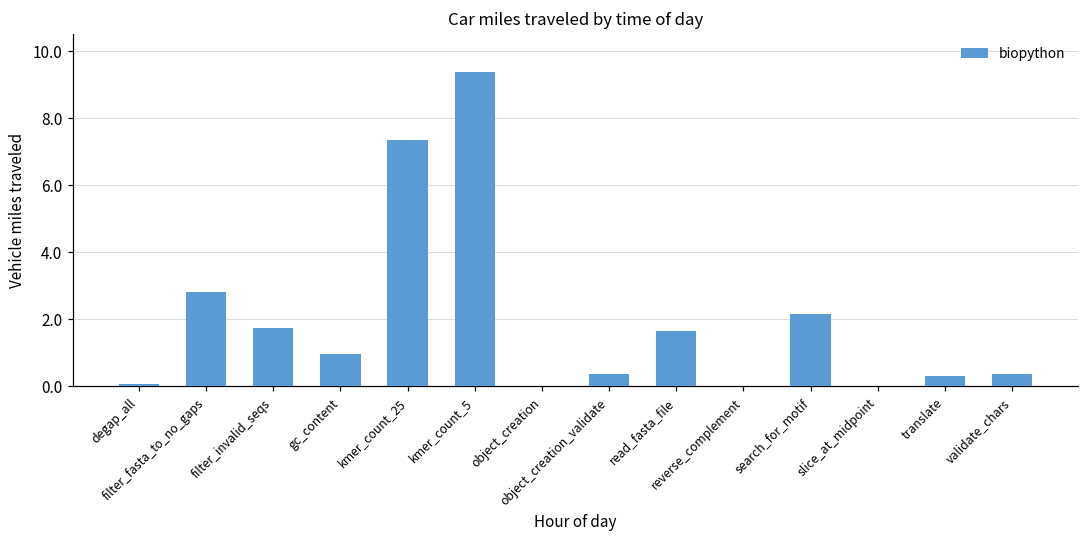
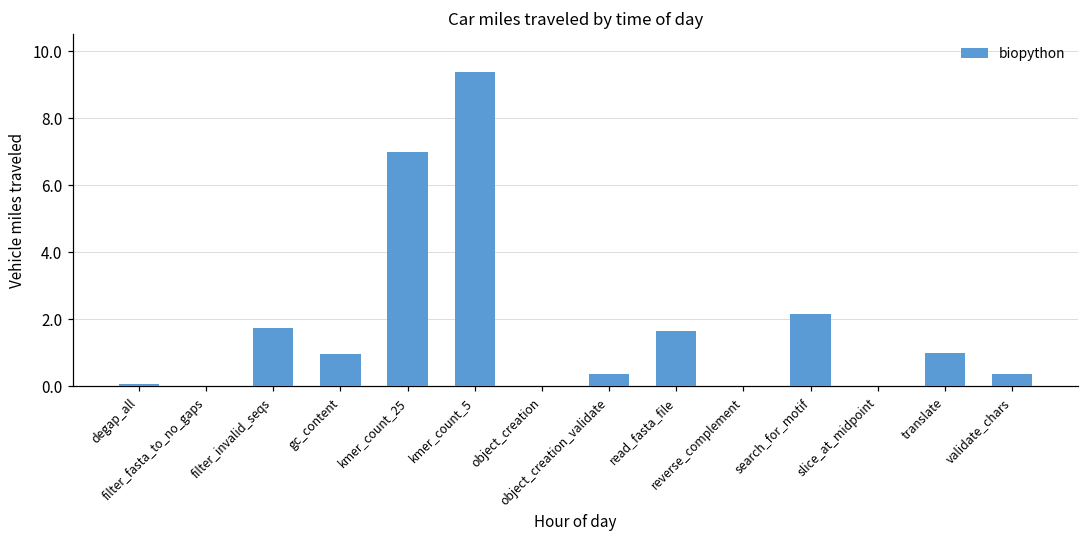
filter_fasta_to_no_gaps: 2.8 -> 0.0
kmer_count_25: 7.4 -> 7.0
translate: 0.3 -> 1.0
